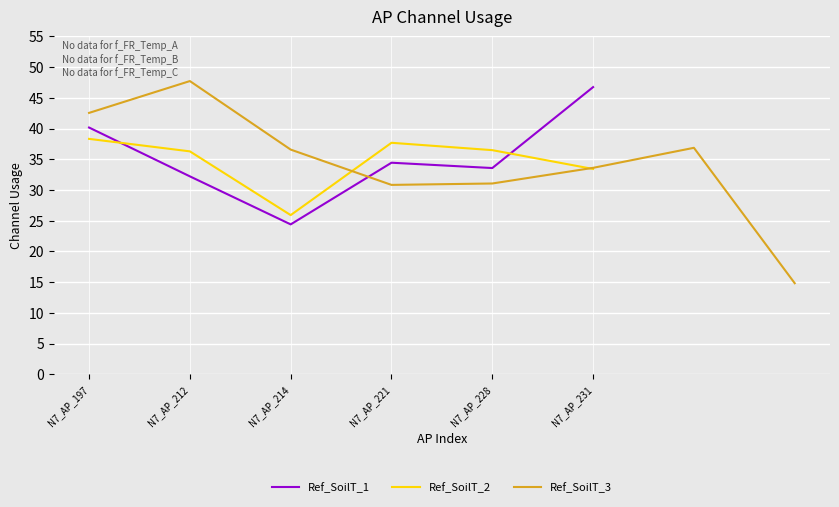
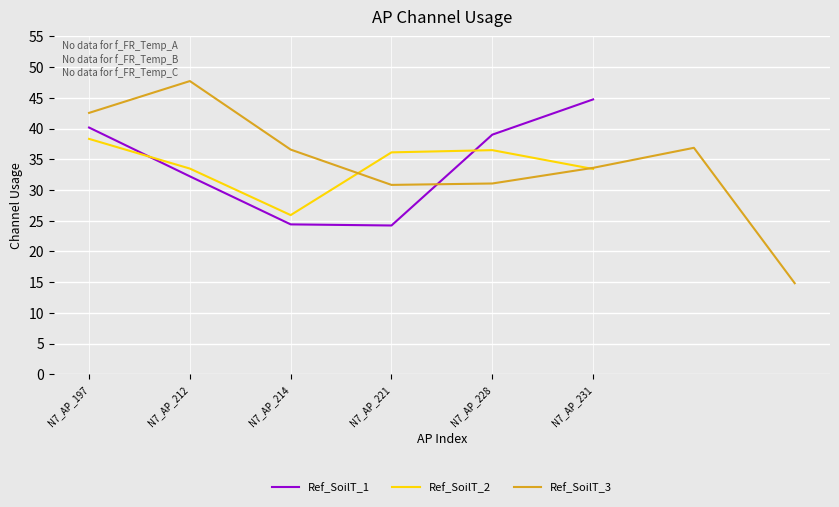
Ref_SoilT_2, N7_AP_212: 36 -> 33
Ref_SoilT_1, N7_AP_221: 34 -> 24
Ref_SoilT_2, N7_AP_221: 38 -> 36
Ref_SoilT_1, N7_AP_228: 34 -> 39
Ref_SoilT_1, N7_AP_231: 47 -> 45
